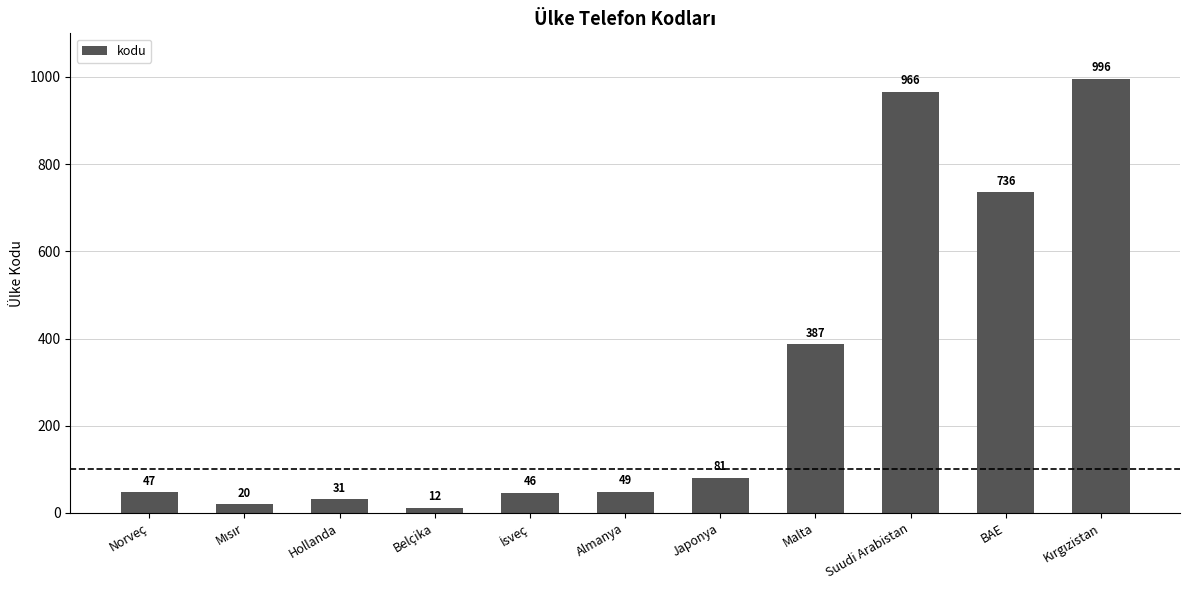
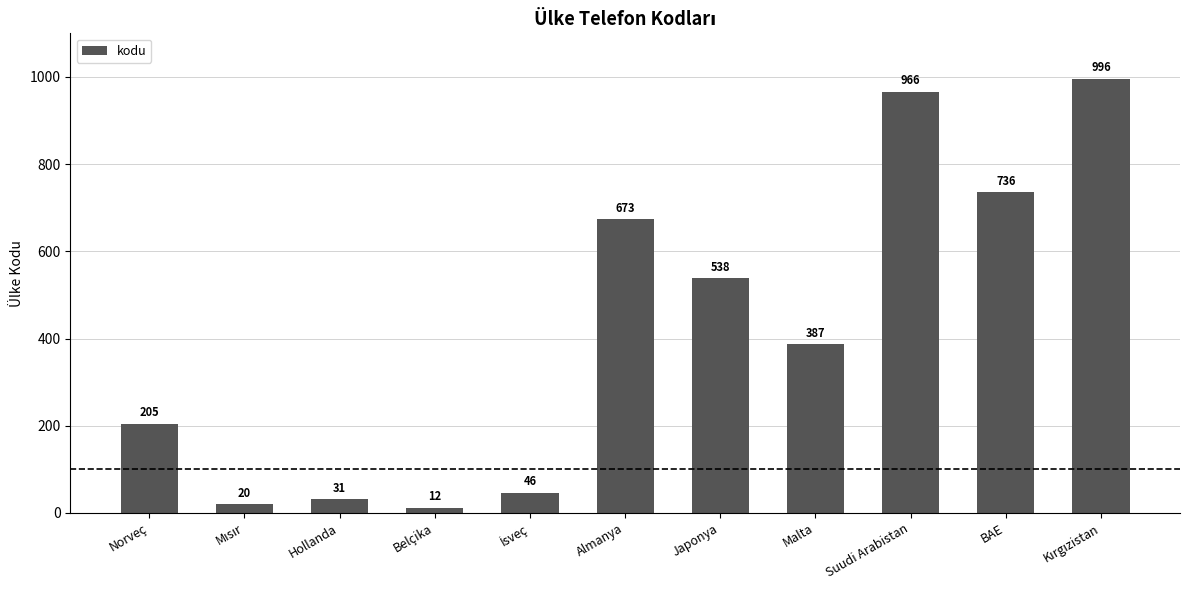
Norveç: 47 -> 205
Almanya: 49 -> 673
Japonya: 81 -> 538
